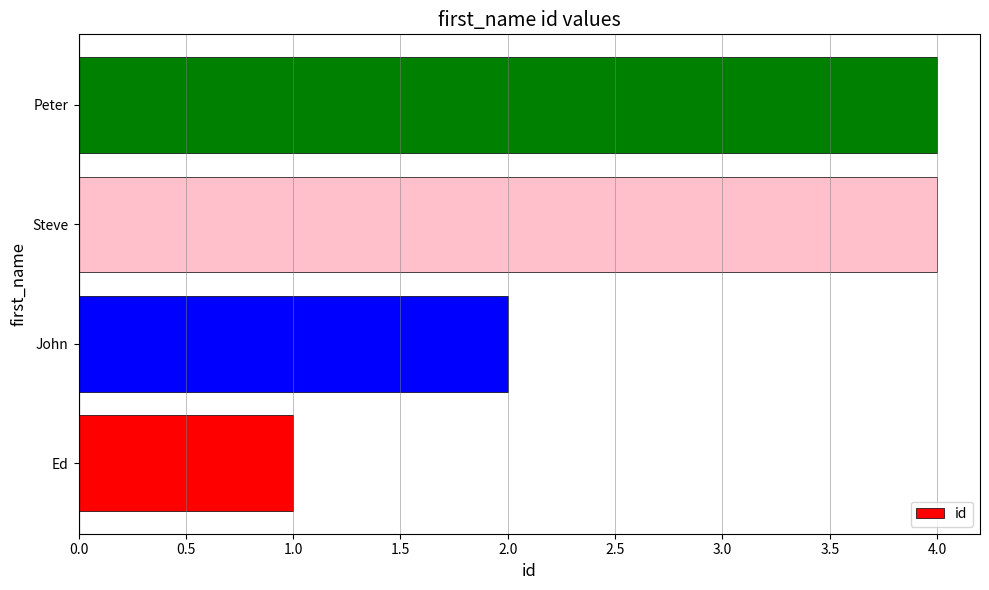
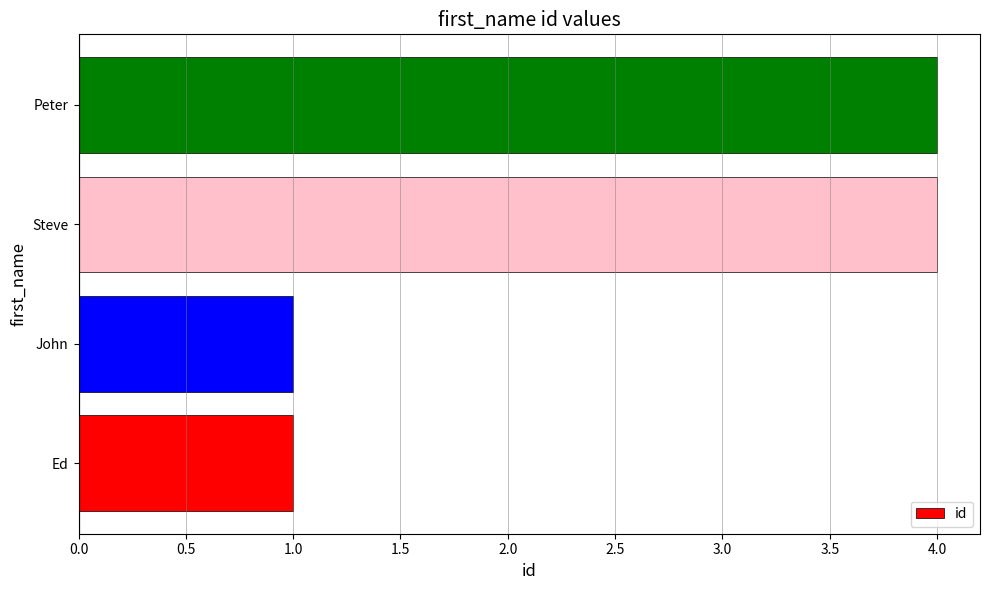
John: 2 -> 1
